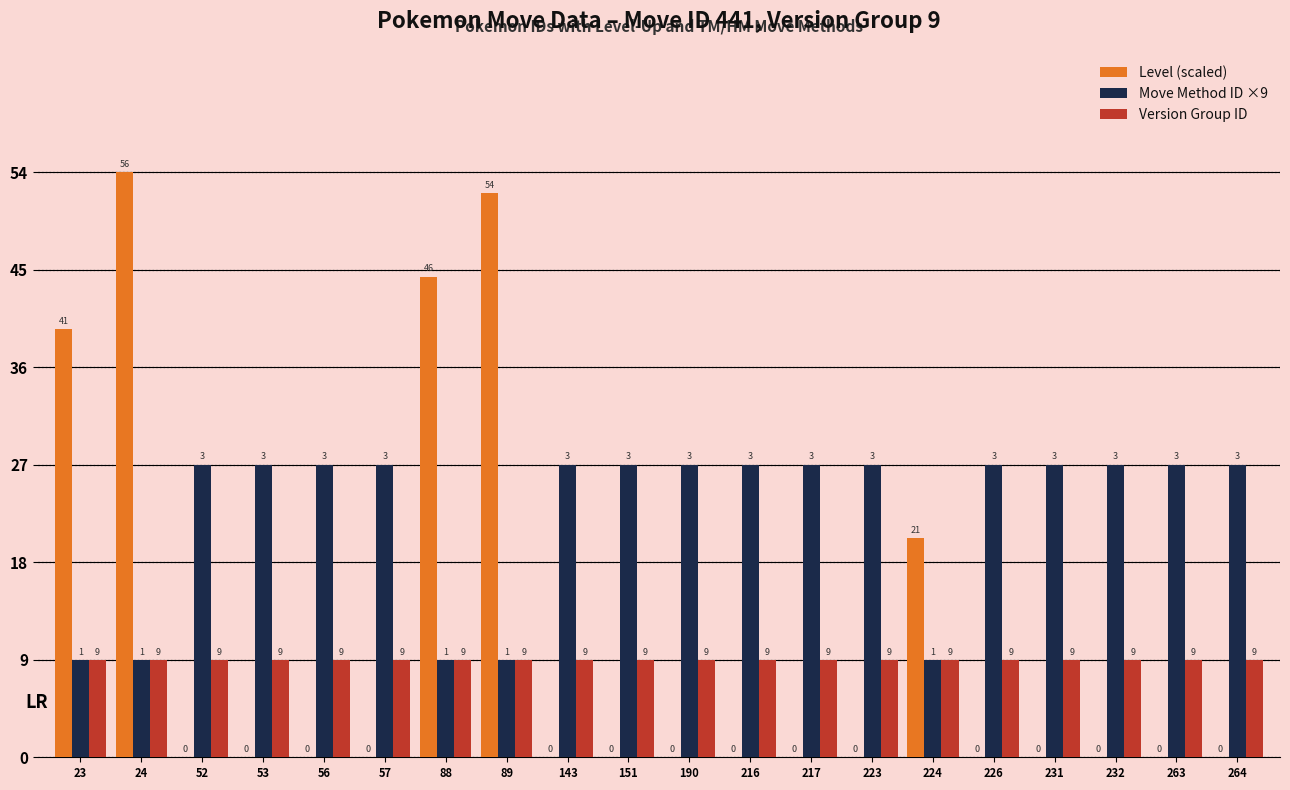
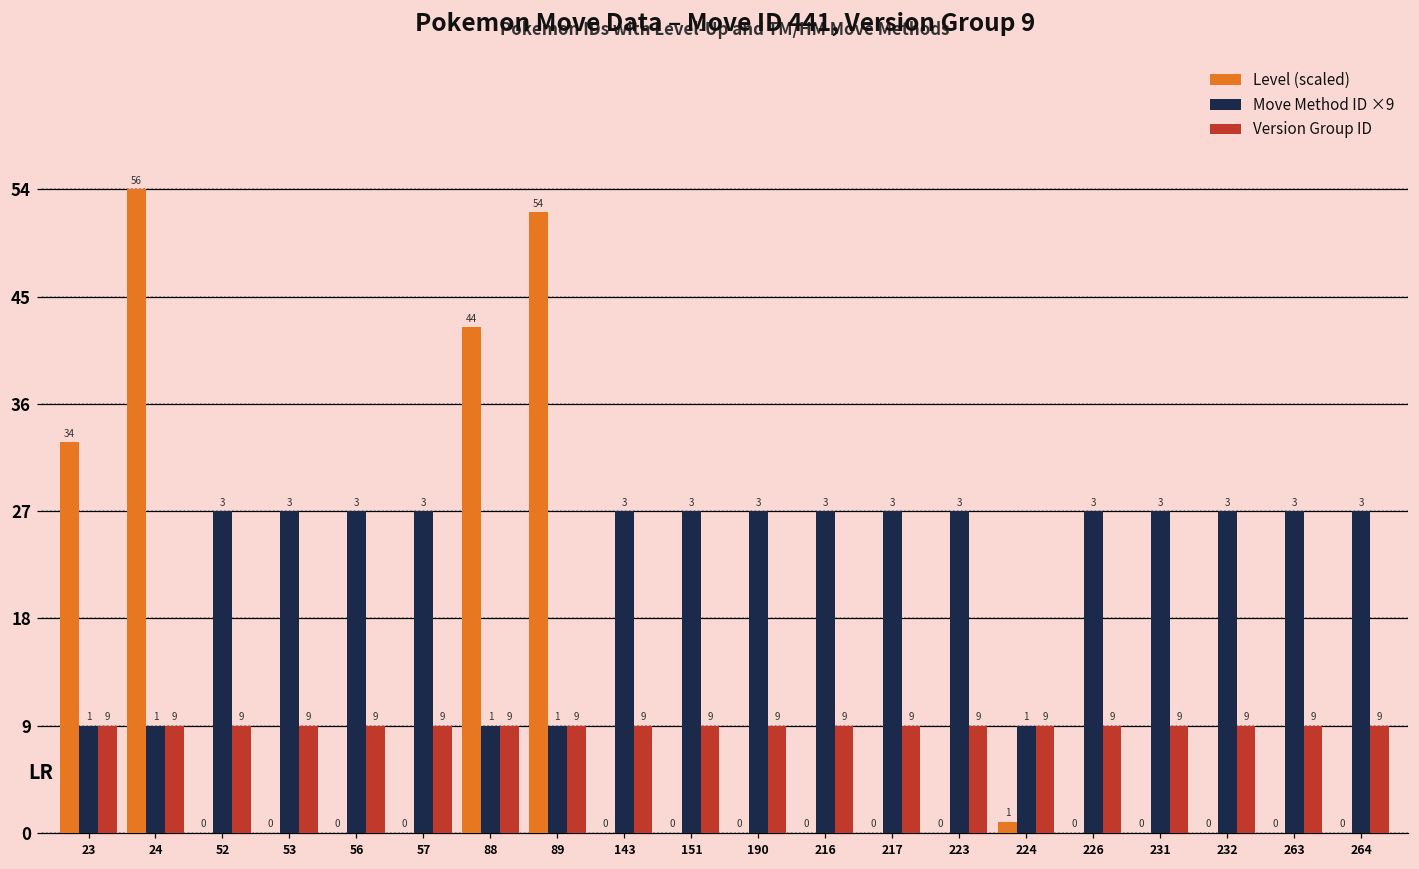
Level (scaled), 23: 41 -> 34
Level (scaled), 88: 46 -> 44
Level (scaled), 224: 21 -> 1
